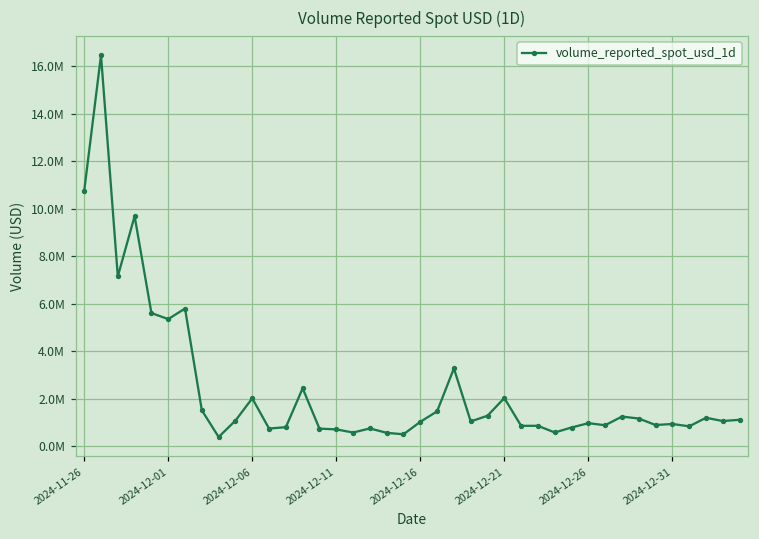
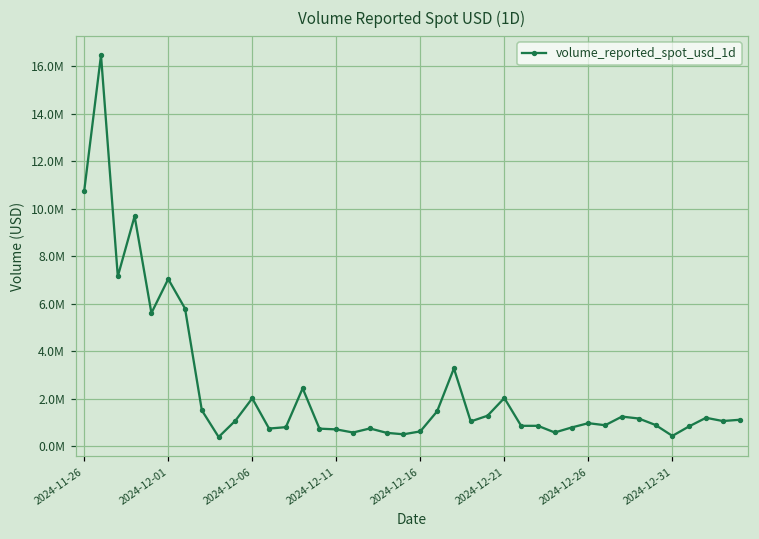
2024-12-01: 5400000 -> 7000000
2024-12-16: 1000000 -> 600000
2024-12-31: 900000 -> 400000
